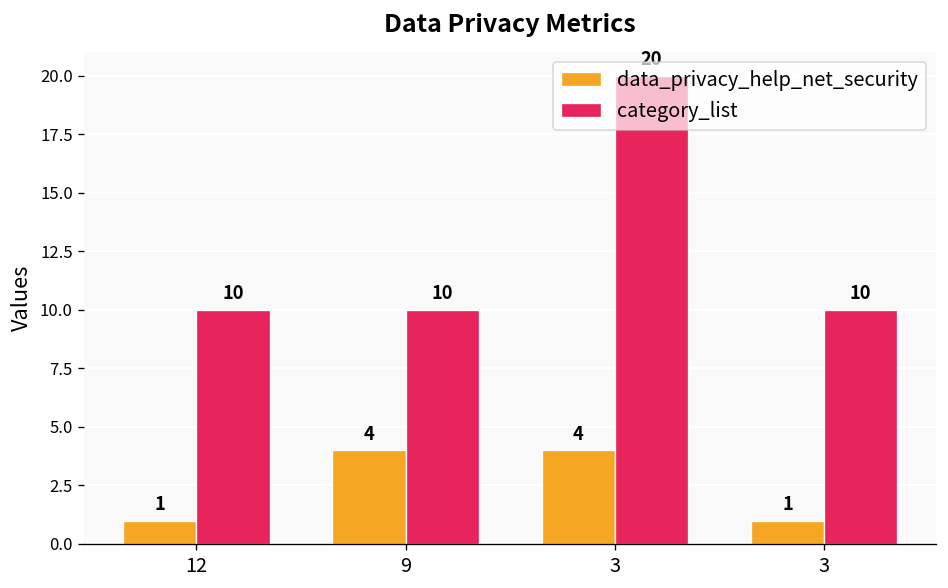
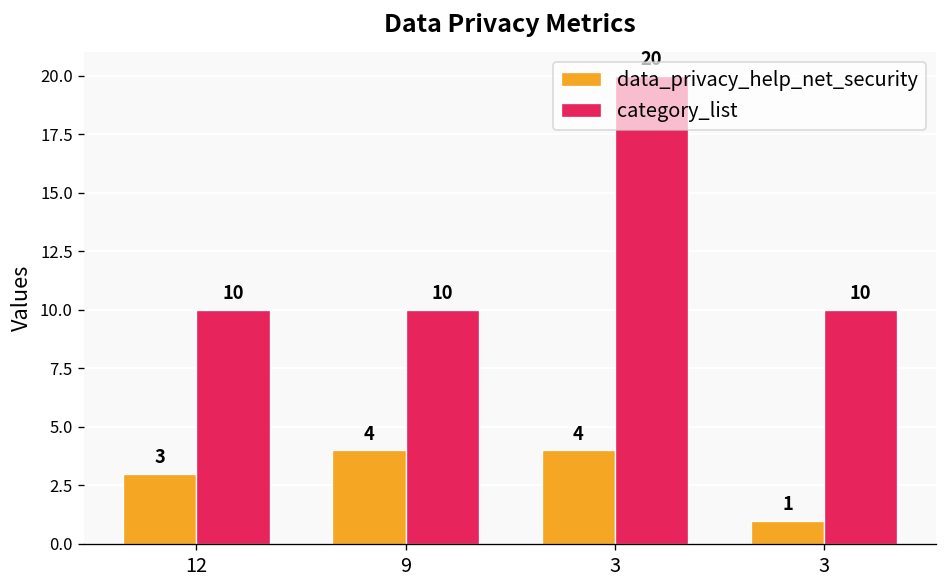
data_privacy_help_net_security, 12: 1 -> 3
